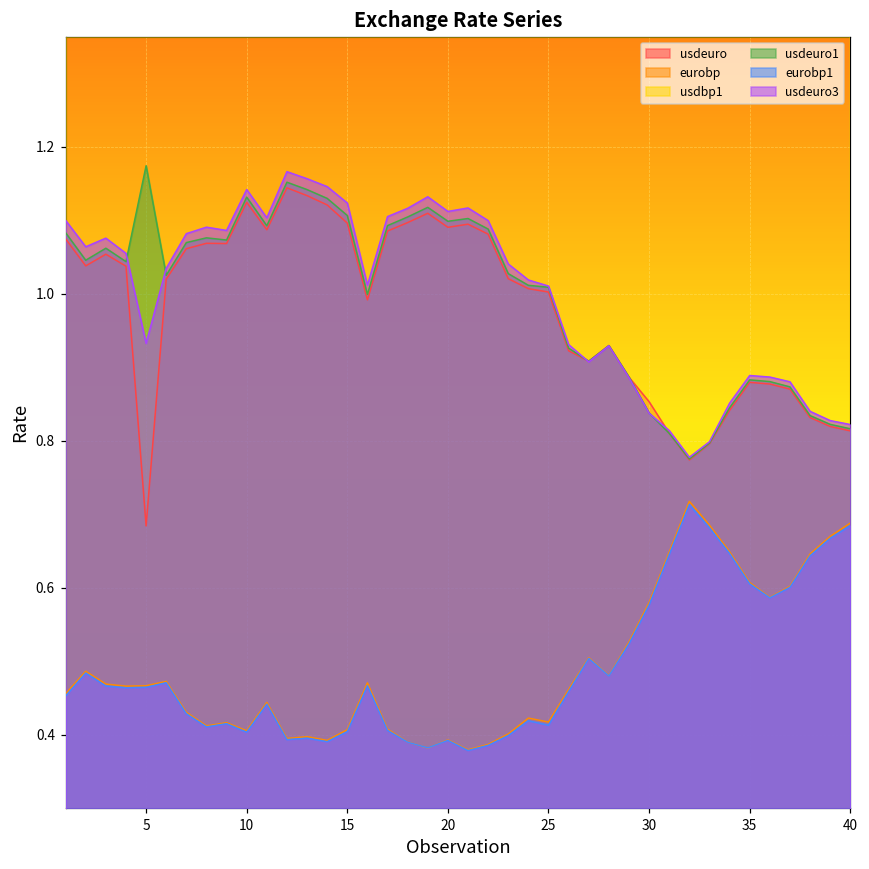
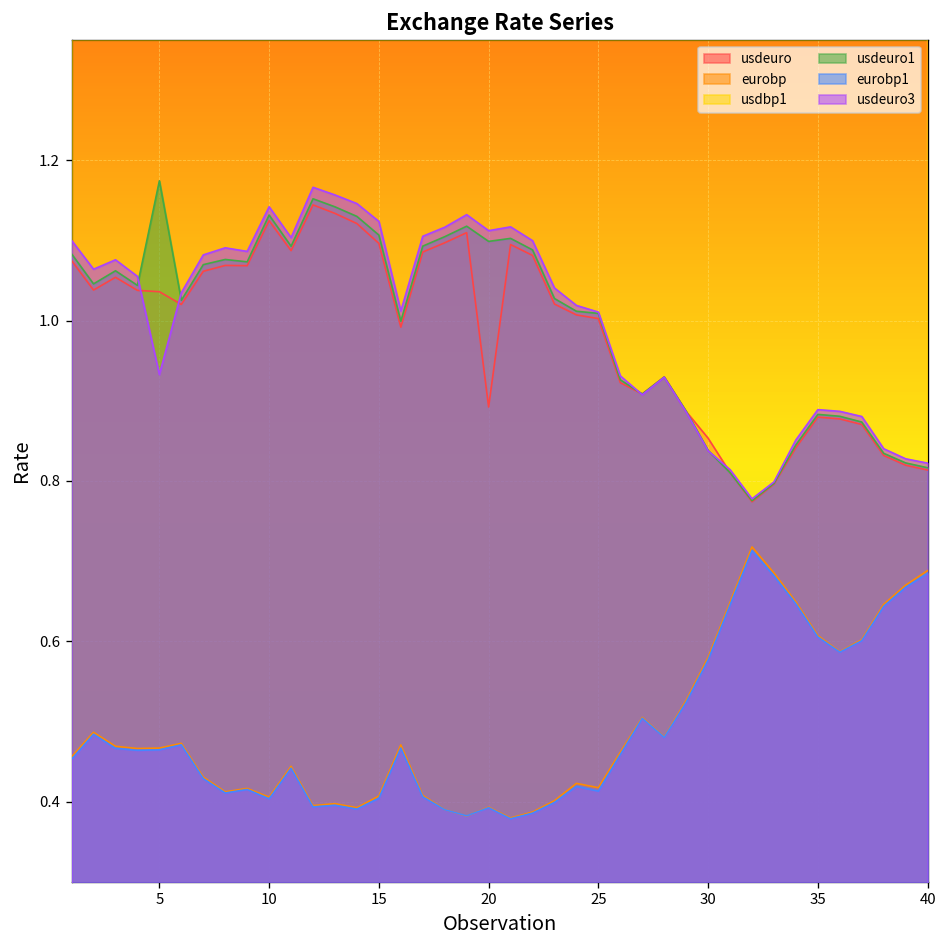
usdeuro, 5: 0.68 -> 1.04
usdeuro, 20: 1.09 -> 0.89
